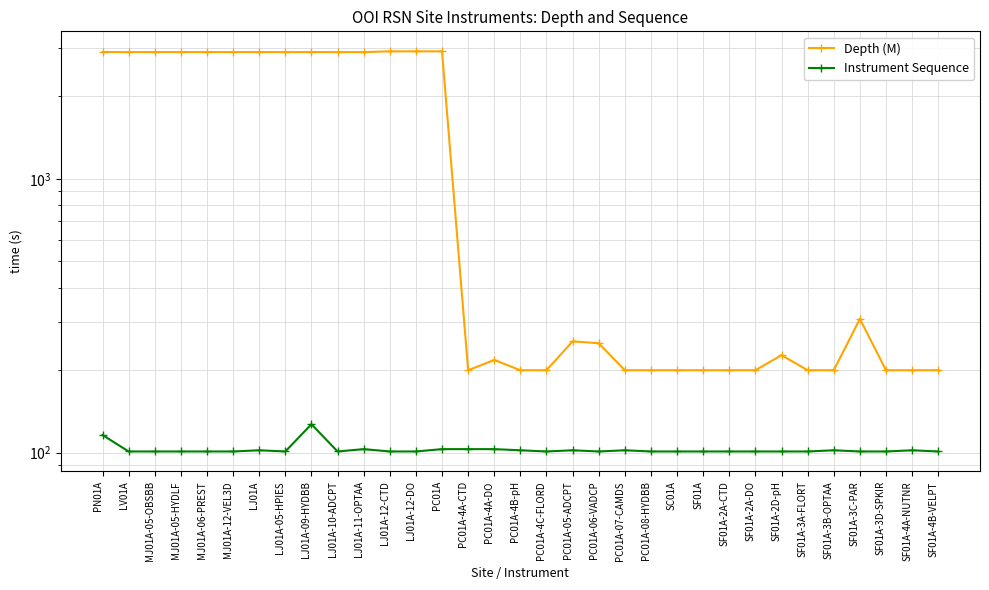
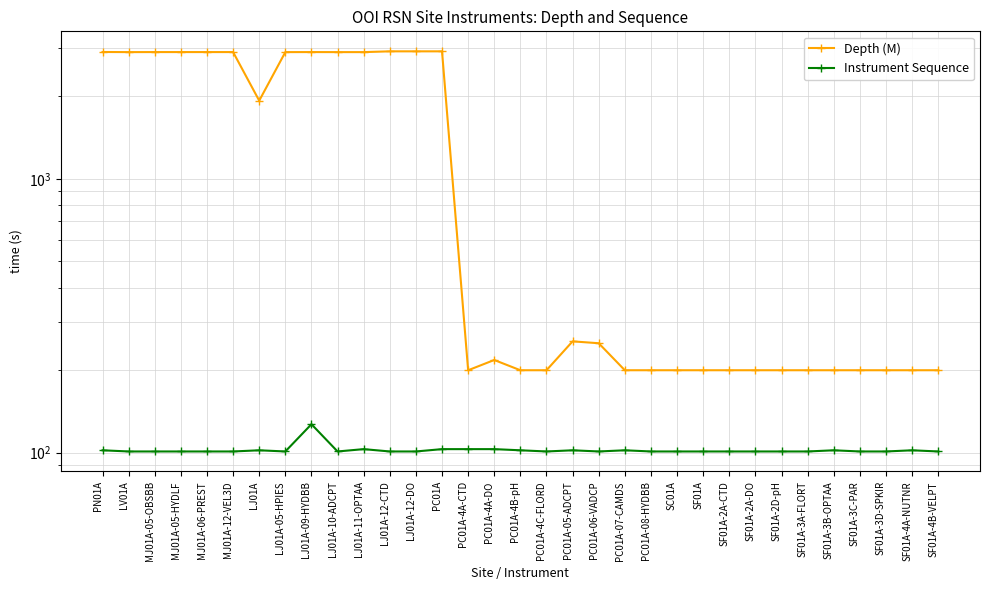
Instrument Sequence, PN01A: 116 -> 102
Depth (M), LJ01A: 2900 -> 1900
Depth (M), SF01A-2D-pH: 230 -> 200
Depth (M), SF01A-3C-PAR: 310 -> 200
